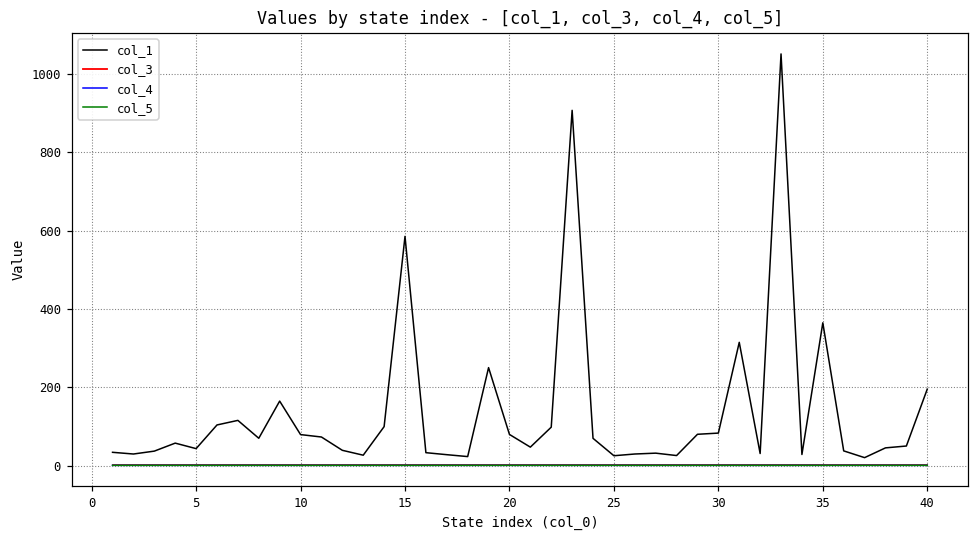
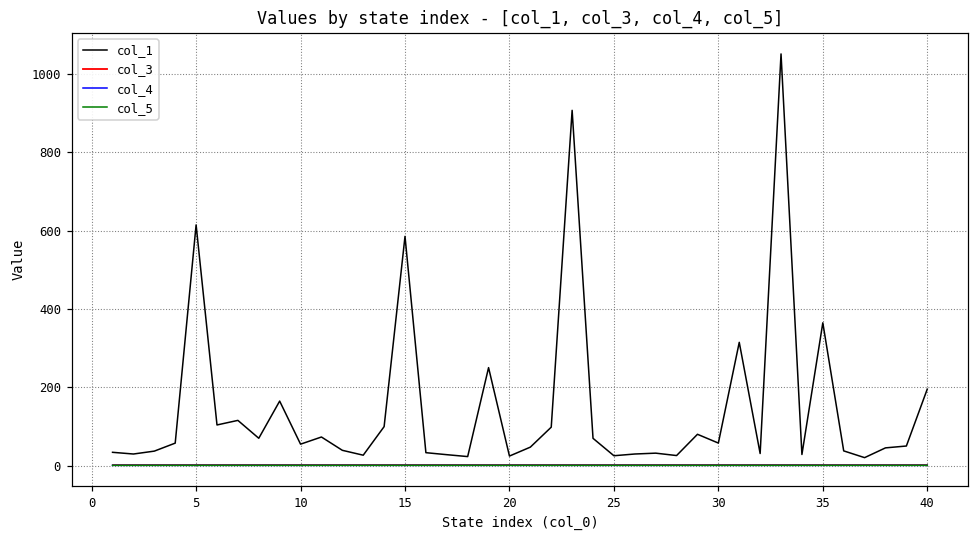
col_1, 5: 40 -> 610
col_1, 10: 80 -> 50
col_1, 20: 80 -> 20
col_1, 30: 80 -> 60
